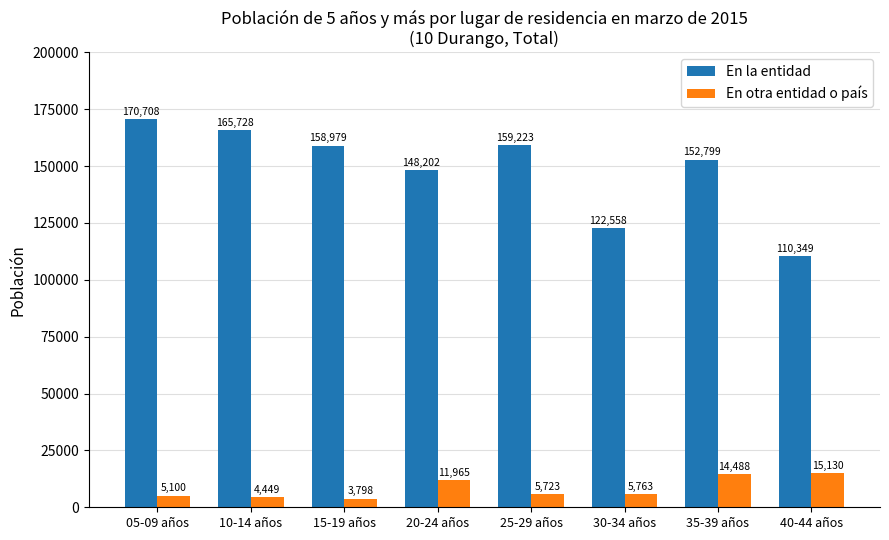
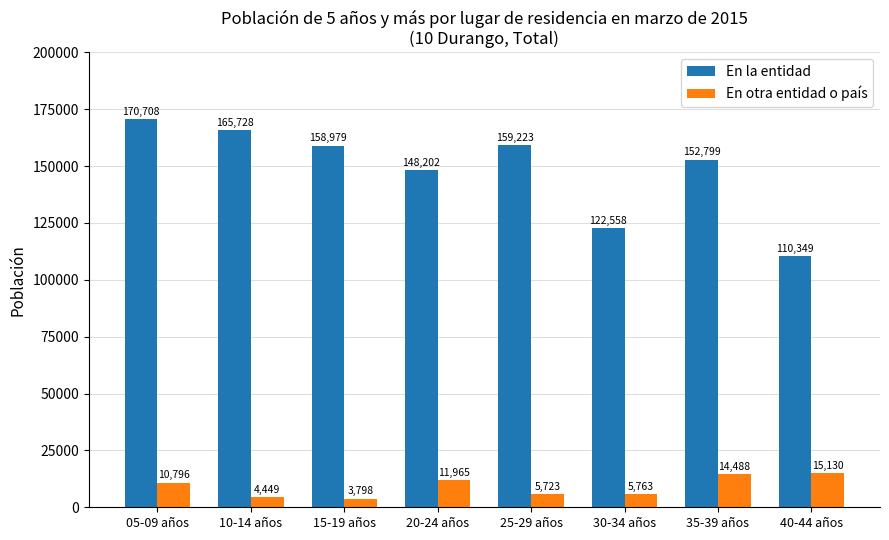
En otra entidad o país, 05-09 años: 5,100 -> 10,796
